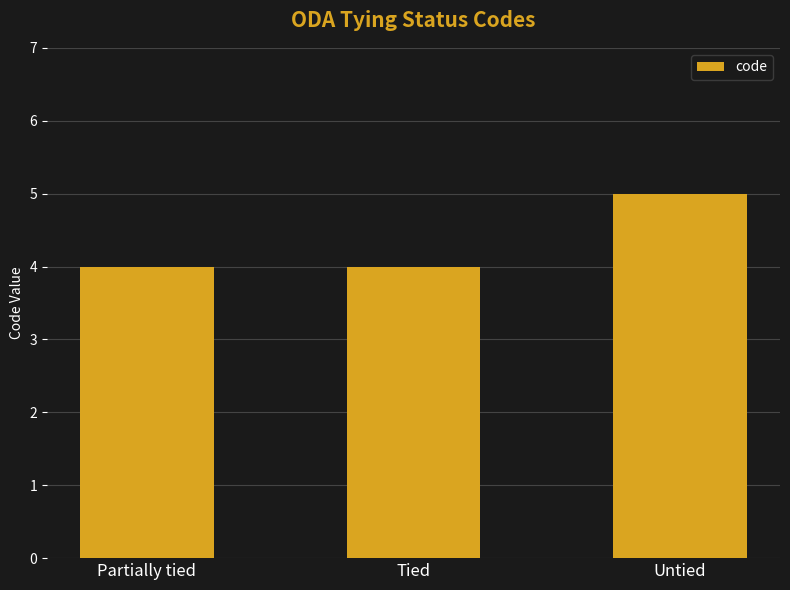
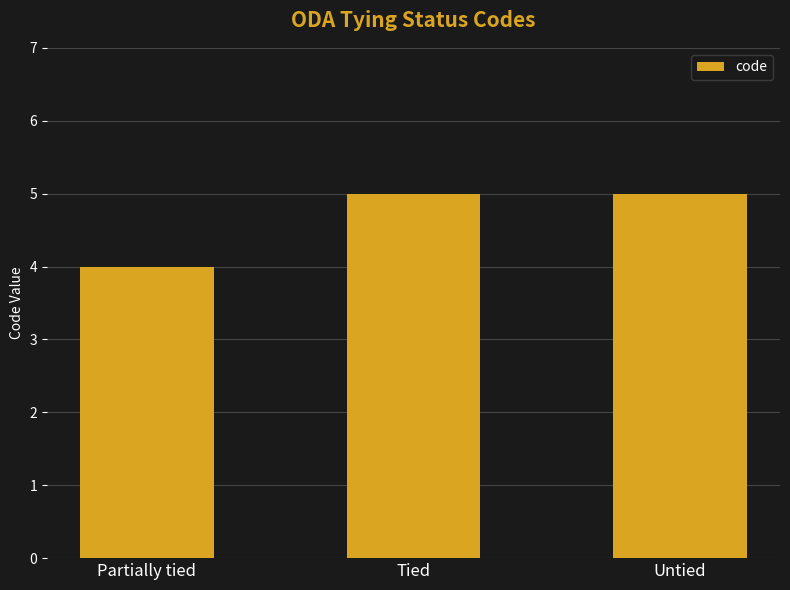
Tied: 4 -> 5
